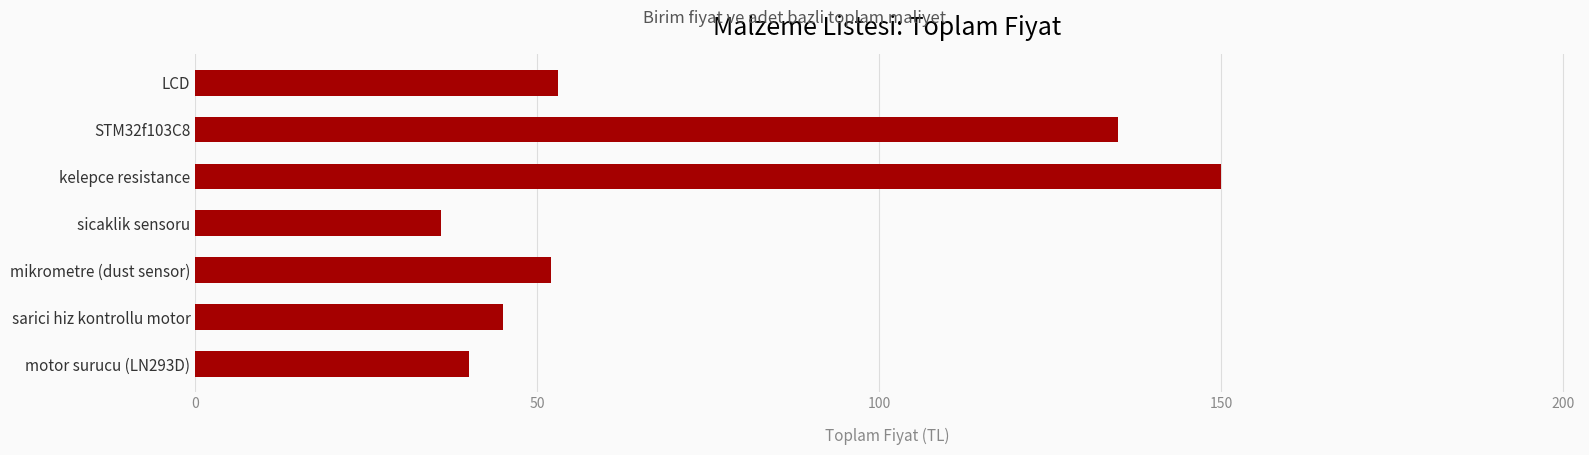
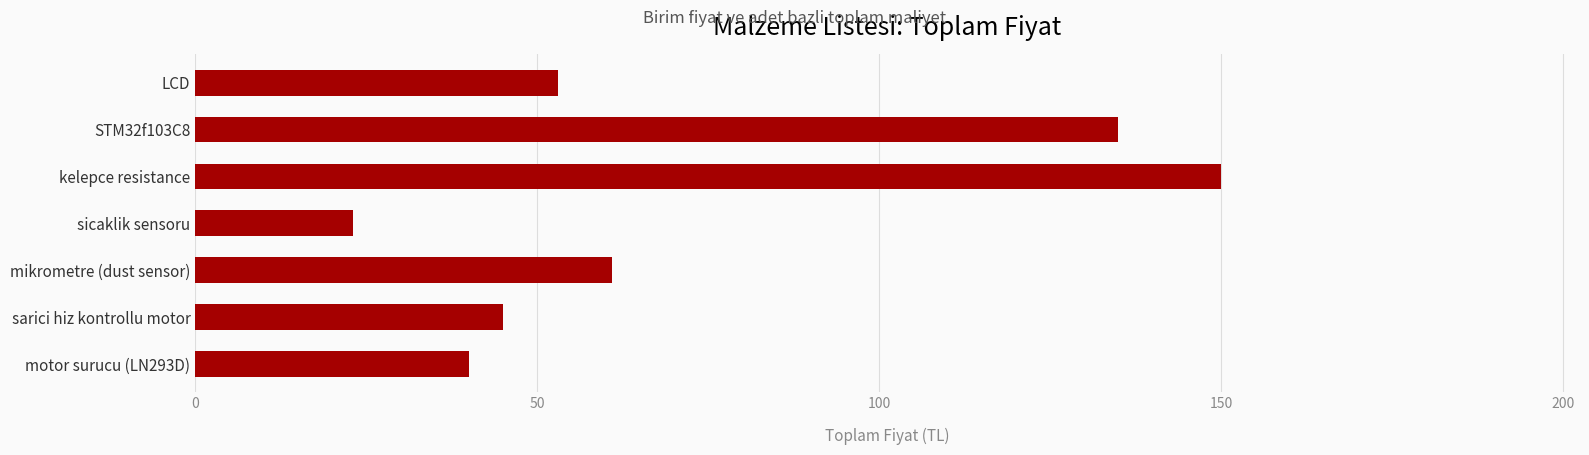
sicaklik sensoru: 36 -> 23
mikrometre (dust sensor): 52 -> 61
